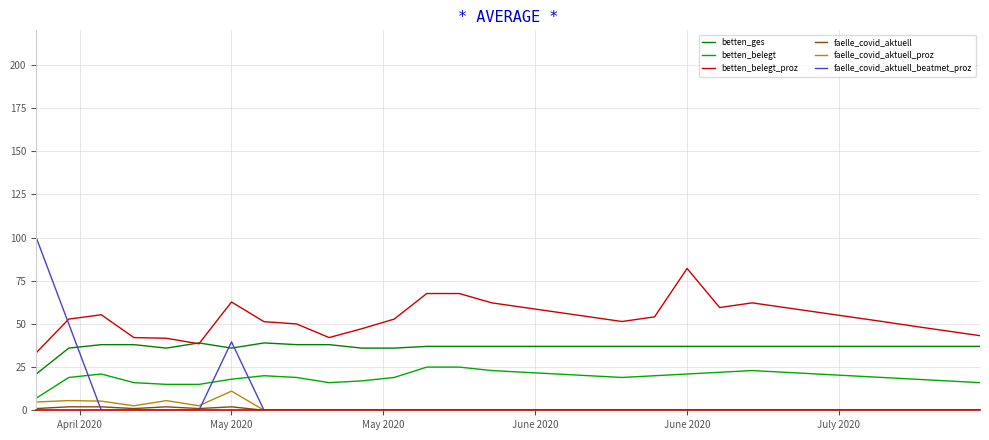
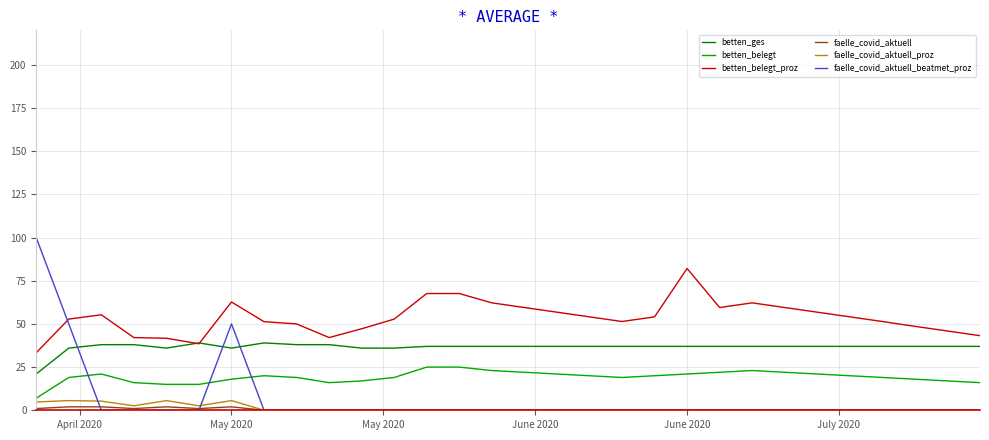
faelle_covid_aktuell_proz, May 2020: 11 -> 6
faelle_covid_aktuell_beatmet_proz, May 2020: 40 -> 50
